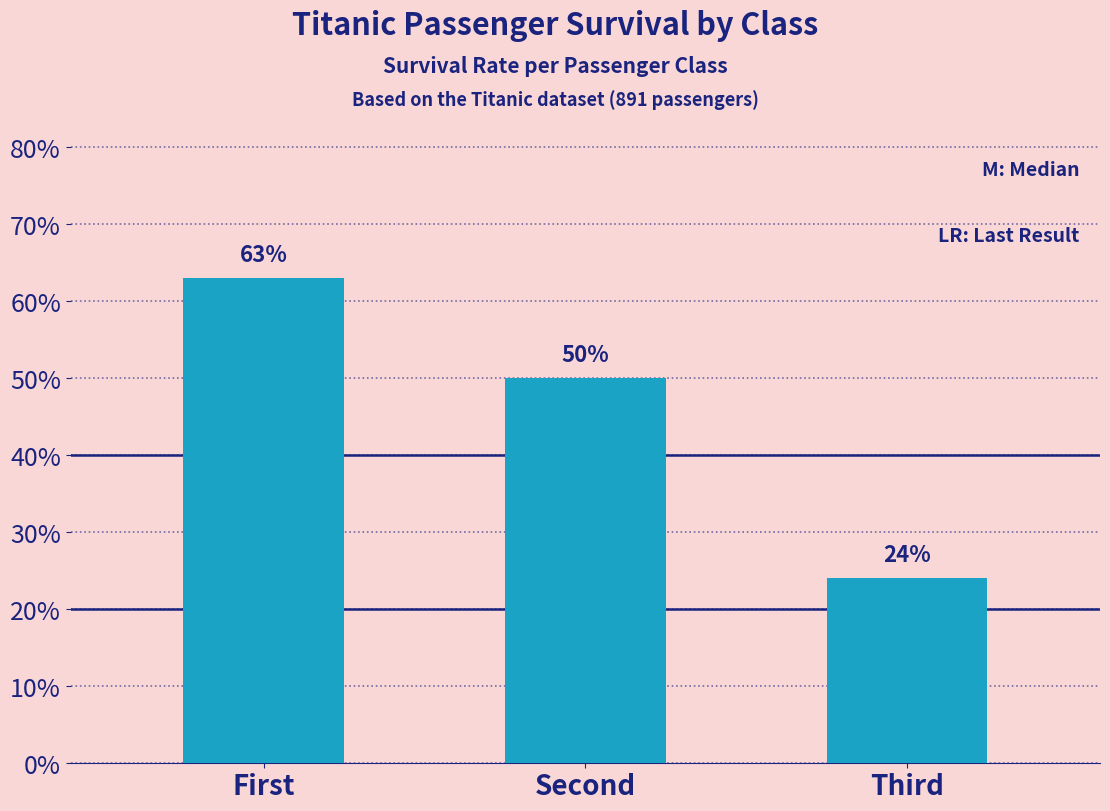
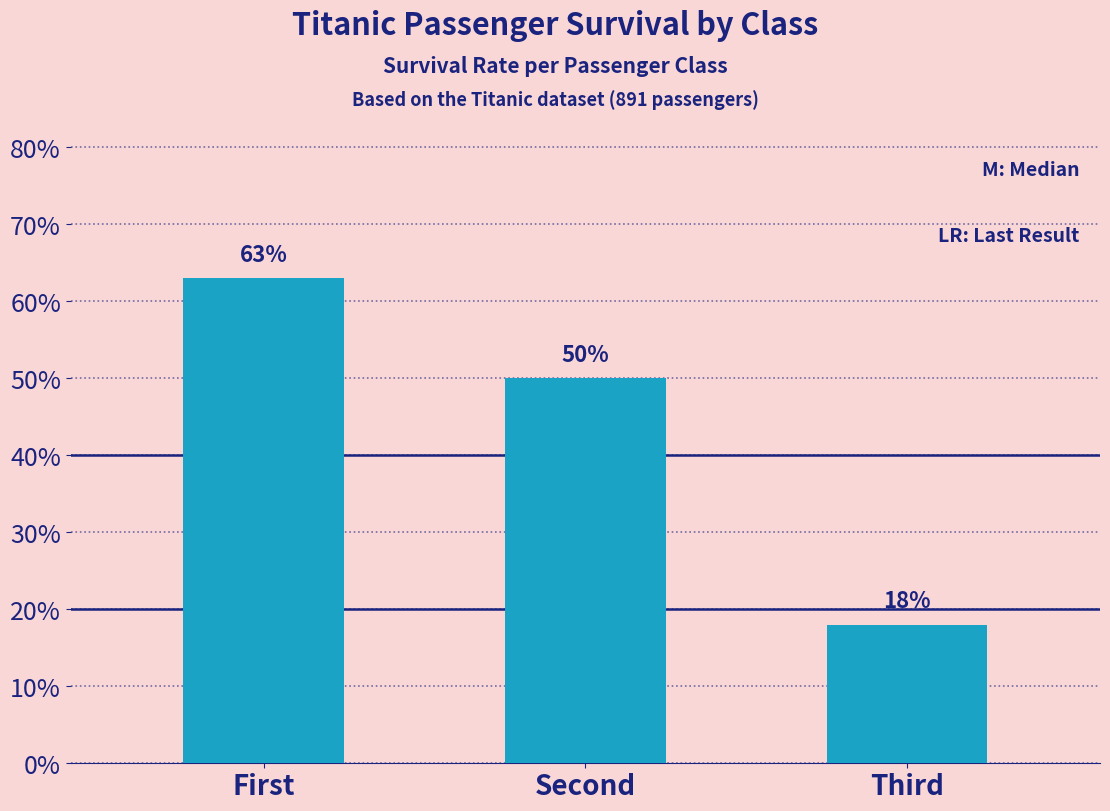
Third: 24% -> 18%
